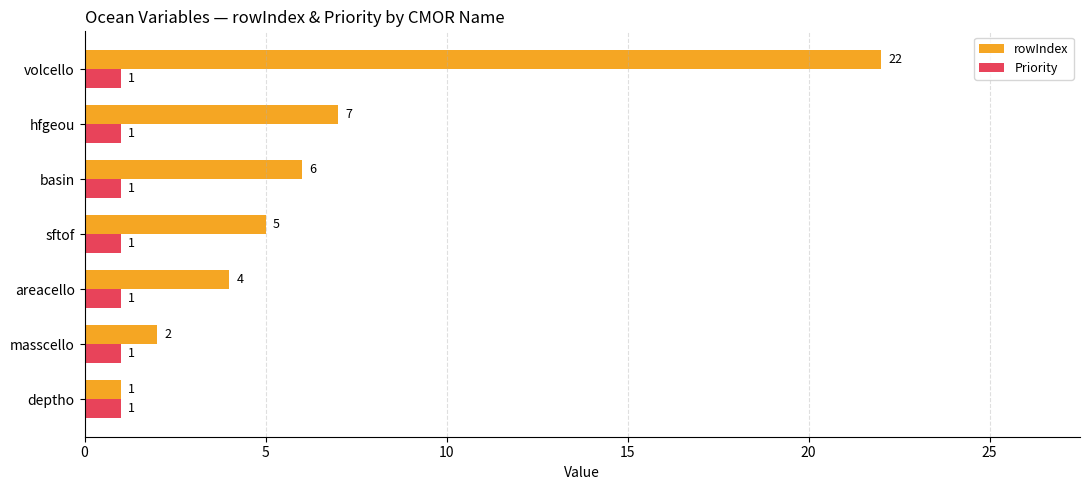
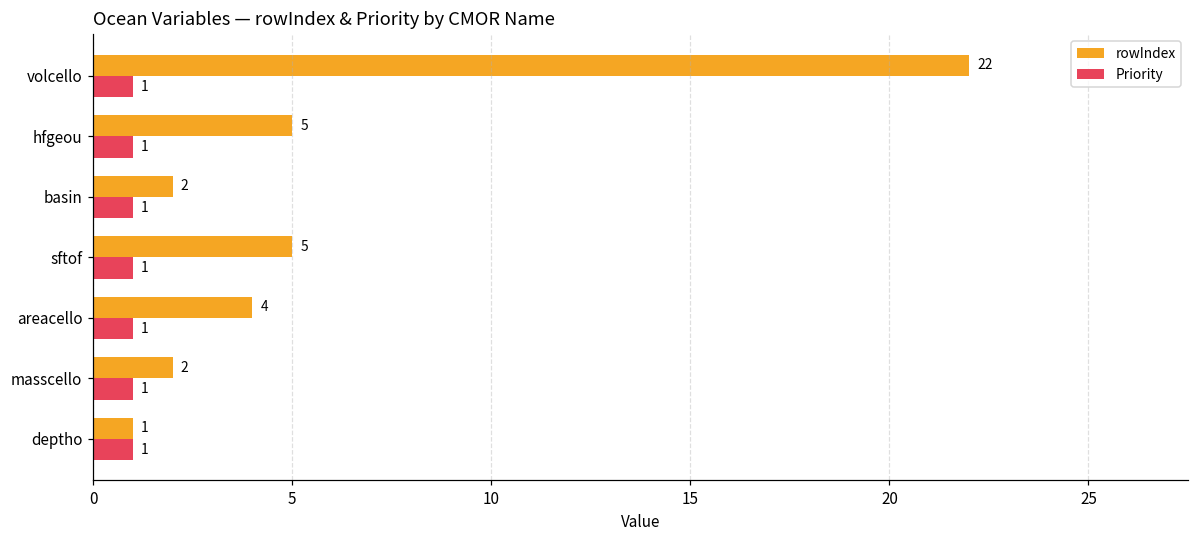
rowIndex, hfgeou: 7 -> 5
rowIndex, basin: 6 -> 2
